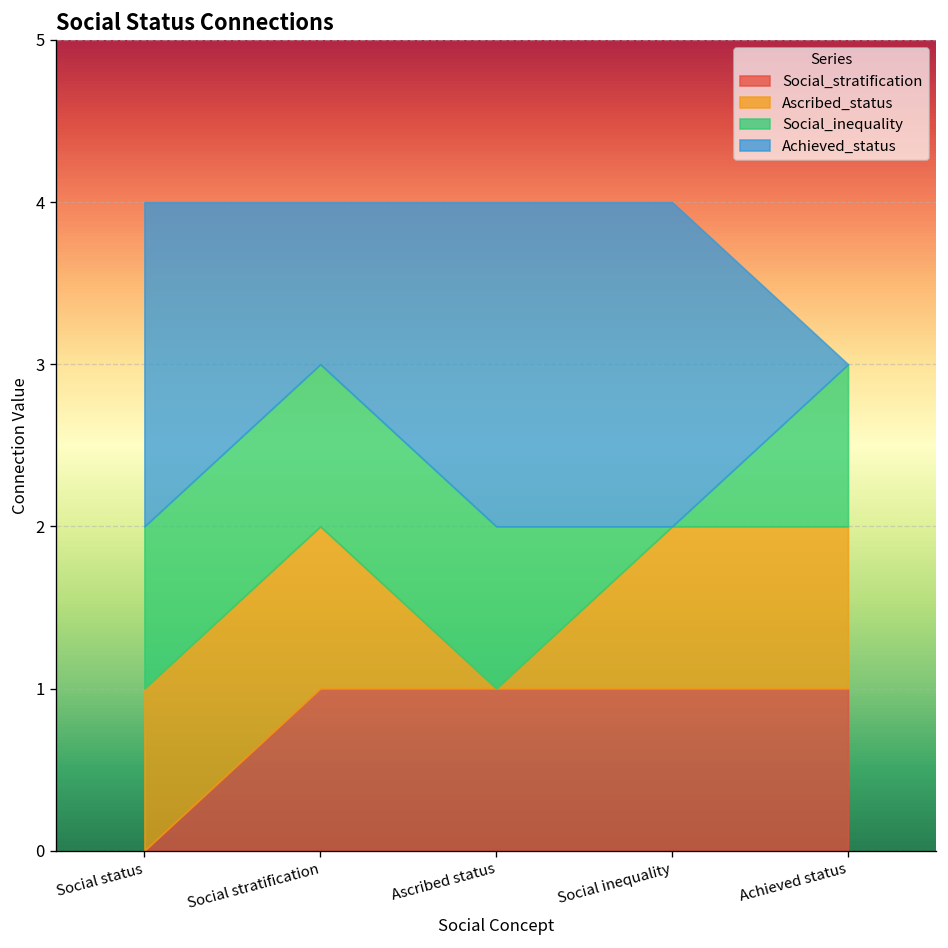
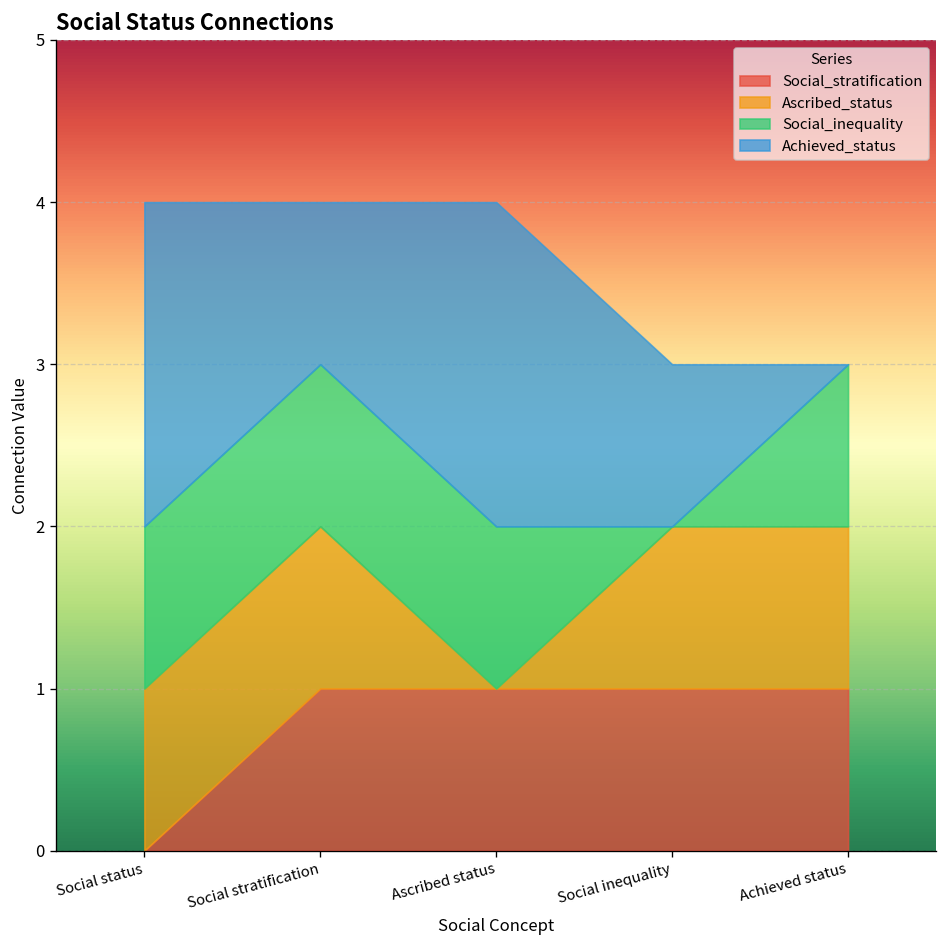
Achieved_status, Social inequality: 2 -> 1
